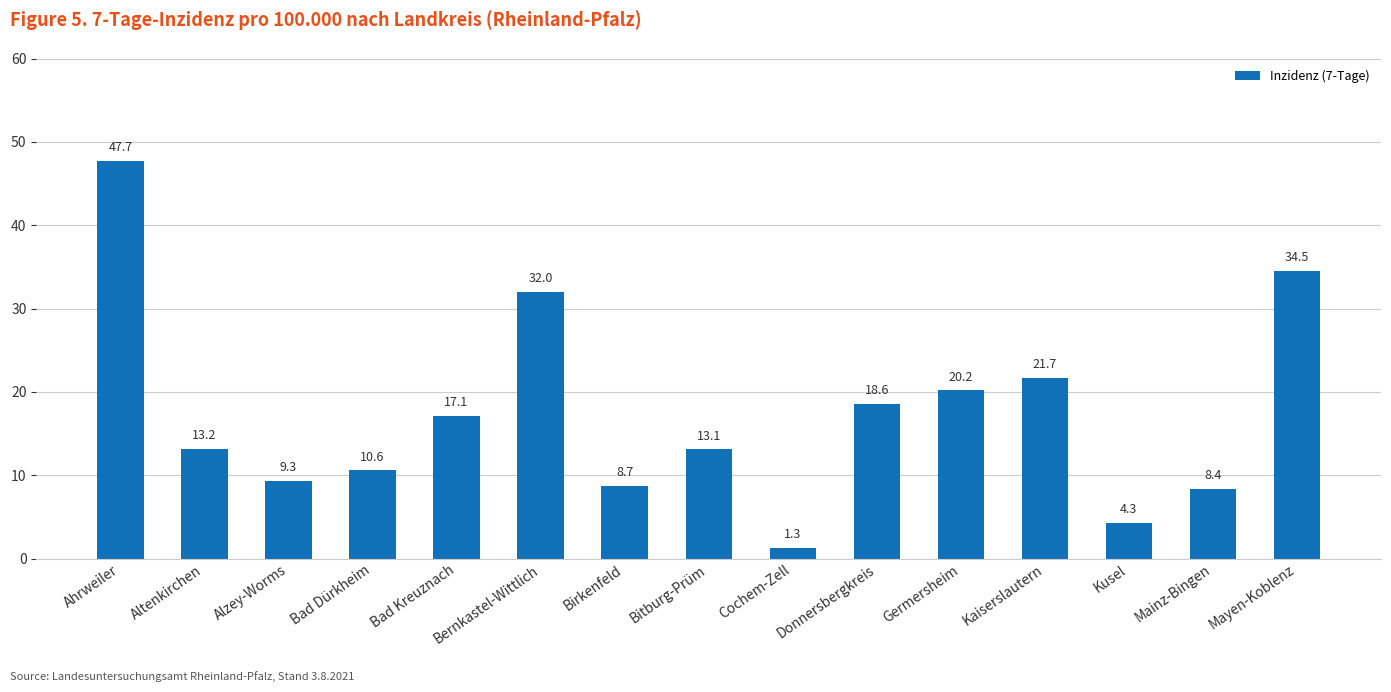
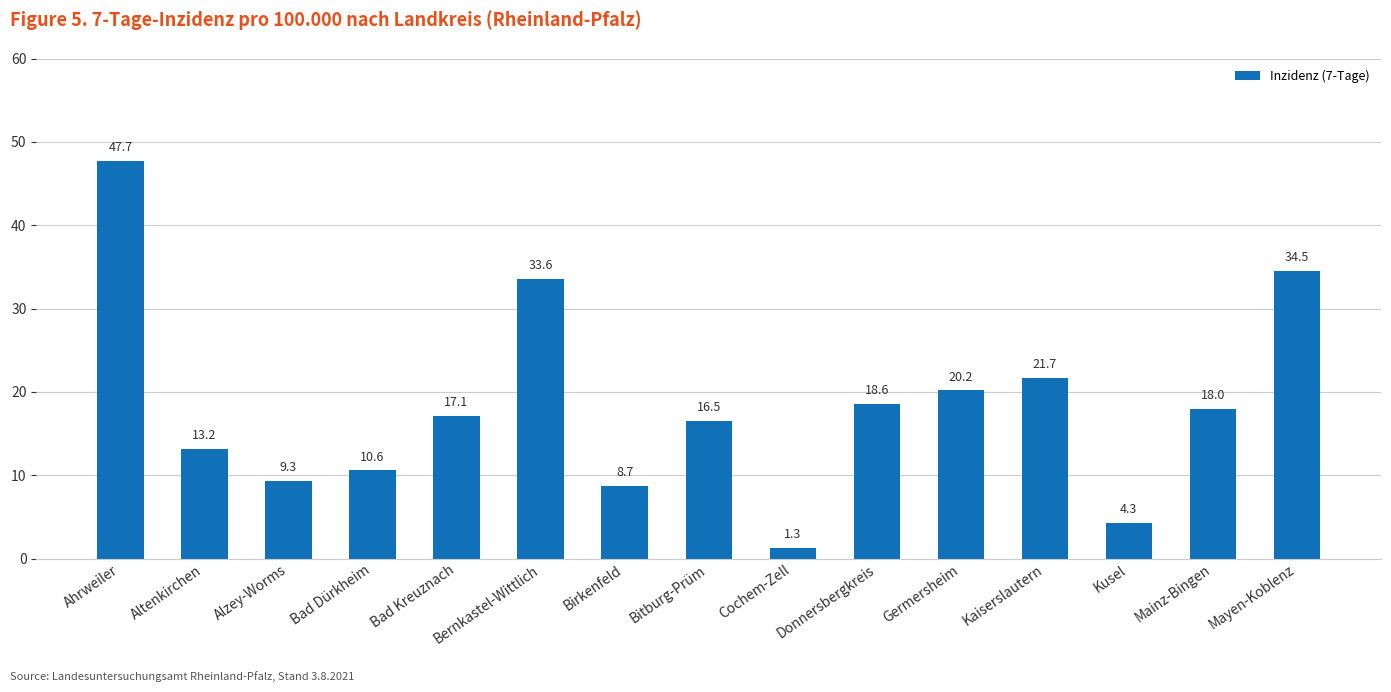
Bernkastel-Wittlich: 32.0 -> 33.6
Bitburg-Prüm: 13.1 -> 16.5
Mainz-Bingen: 8.4 -> 18.0
